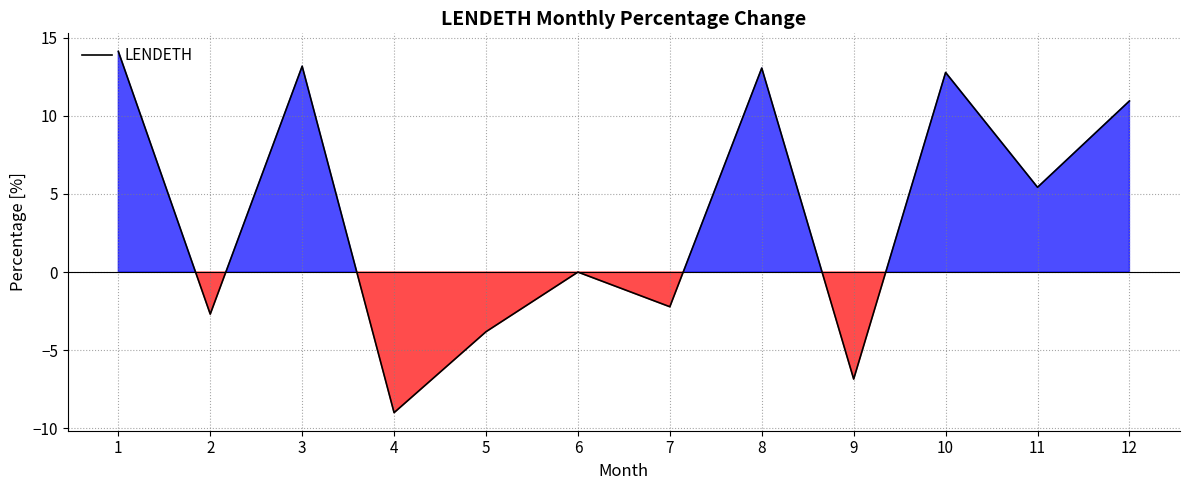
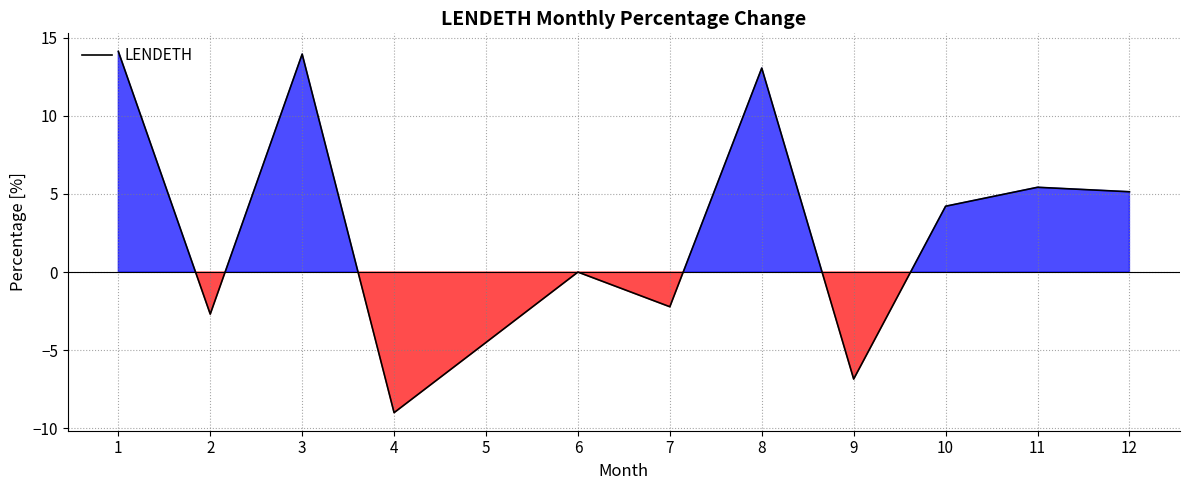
3: 13.2 -> 13.9
5: -3.8 -> -4.5
10: 12.8 -> 4.2
12: 10.9 -> 5.1
